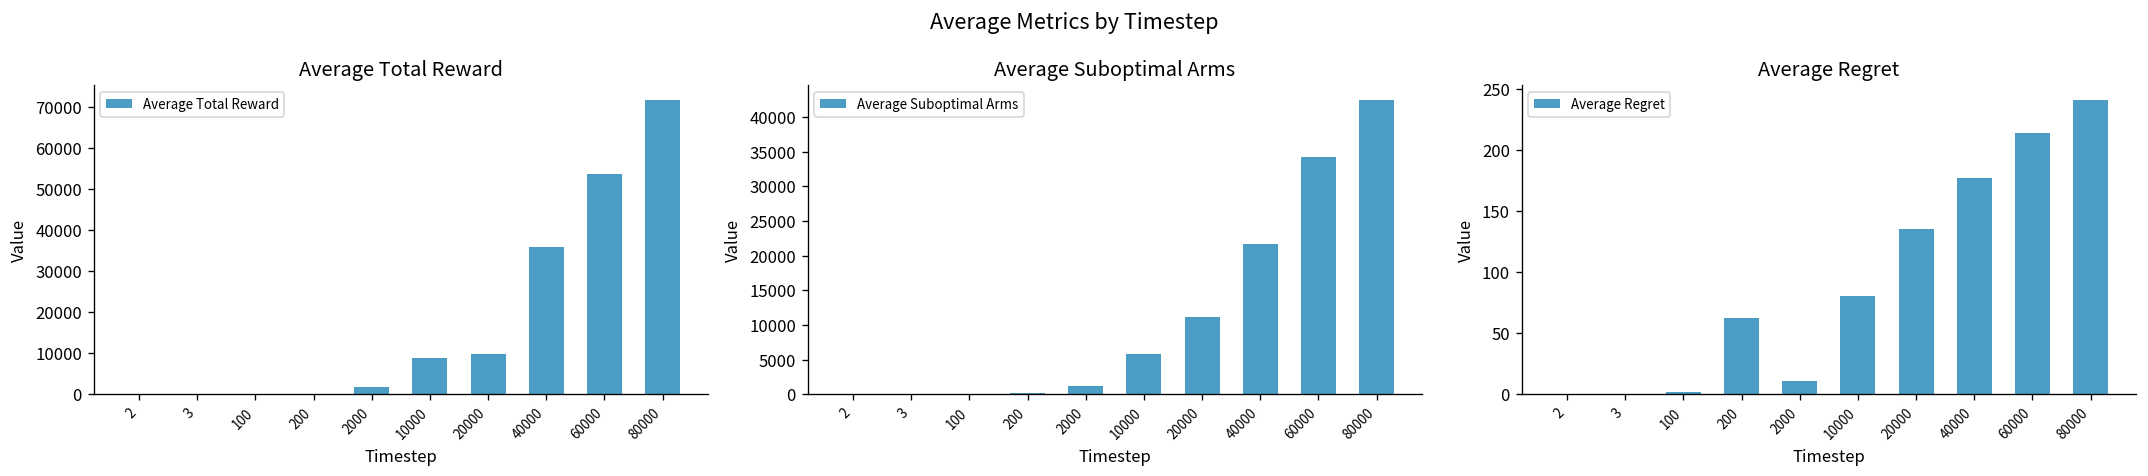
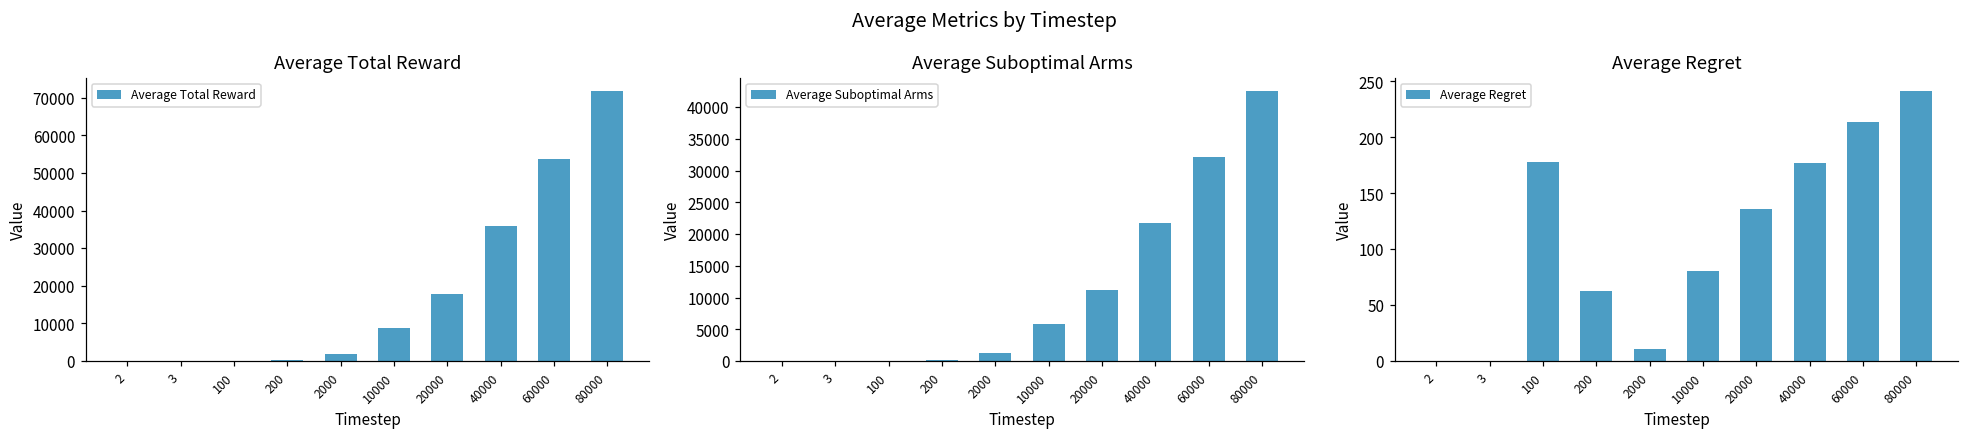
Average Total Reward, 20000: 10000 -> 18000
Average Suboptimal Arms, 60000: 34000 -> 32000
Average Regret, 100: 2 -> 178
